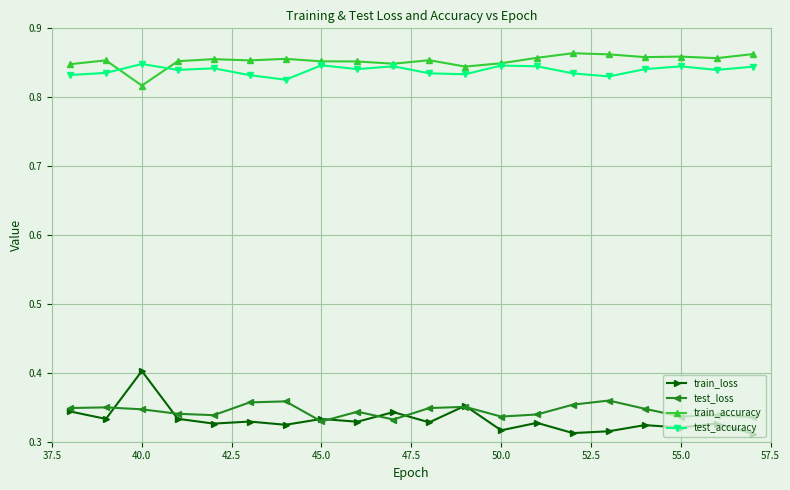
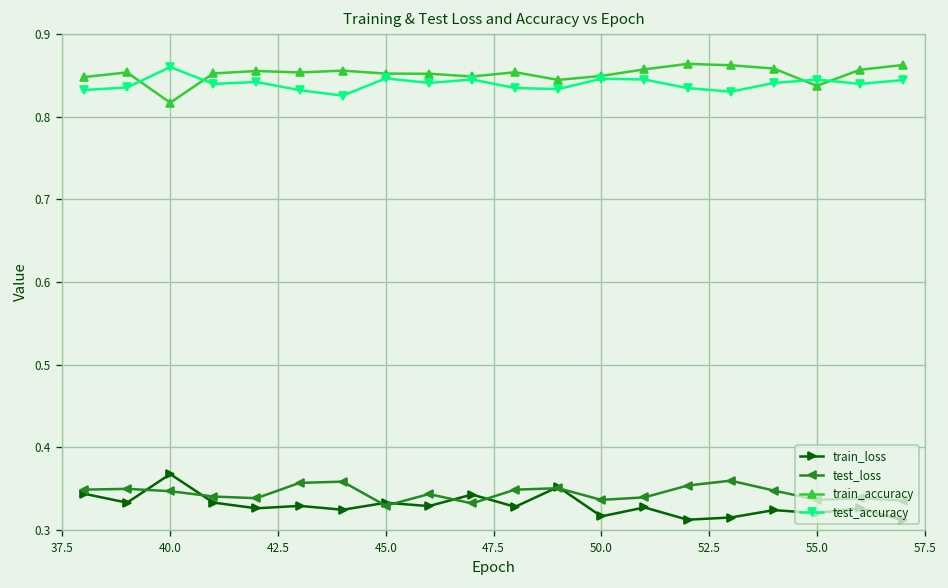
train_loss, 40.0: 0.40 -> 0.37
test_accuracy, 40.0: 0.85 -> 0.86
train_accuracy, 55.0: 0.86 -> 0.84
